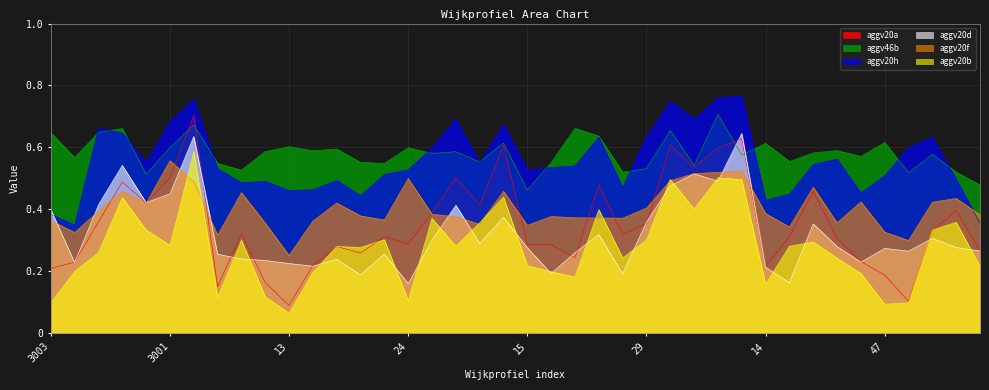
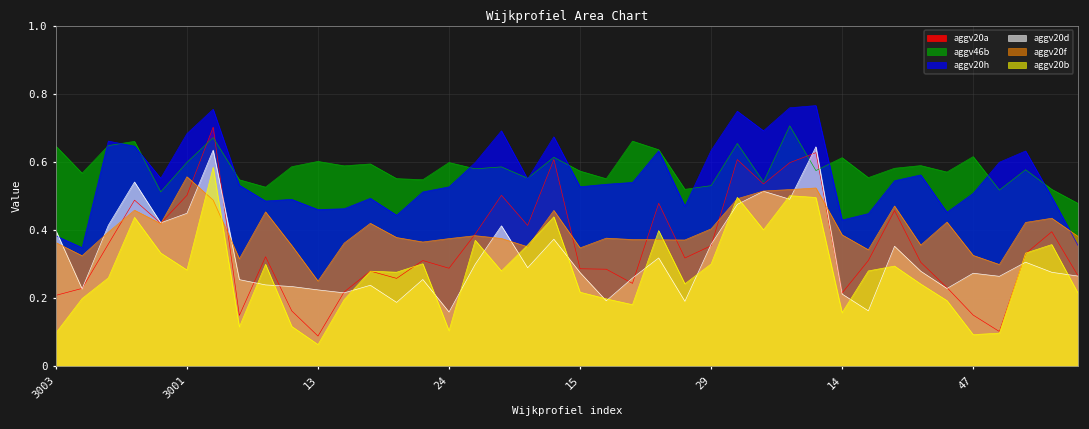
aggv20f, 24: 0.50 -> 0.38
aggv46b, 15: 0.46 -> 0.57
aggv20a, 47: 0.19 -> 0.15
